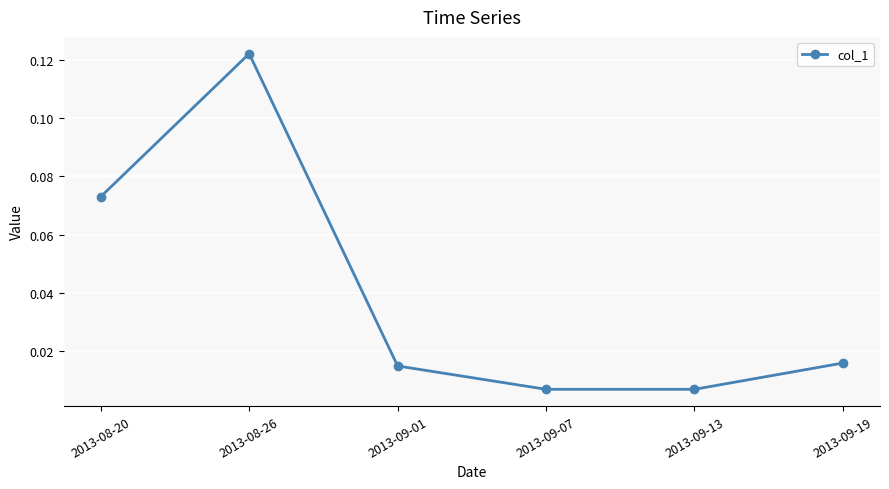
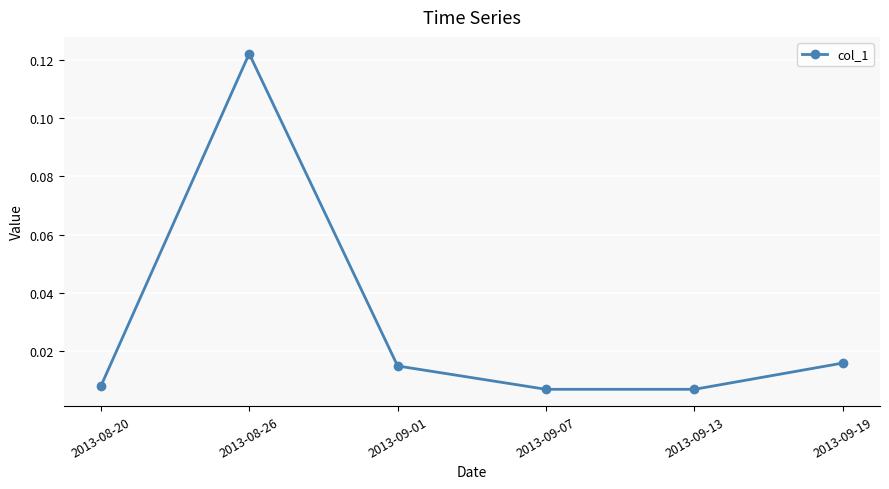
2013-08-20: 0.073 -> 0.008
